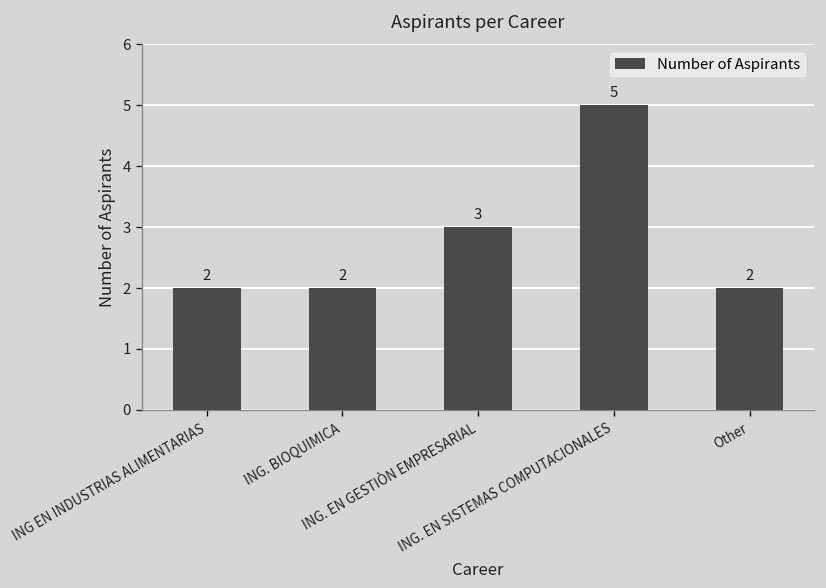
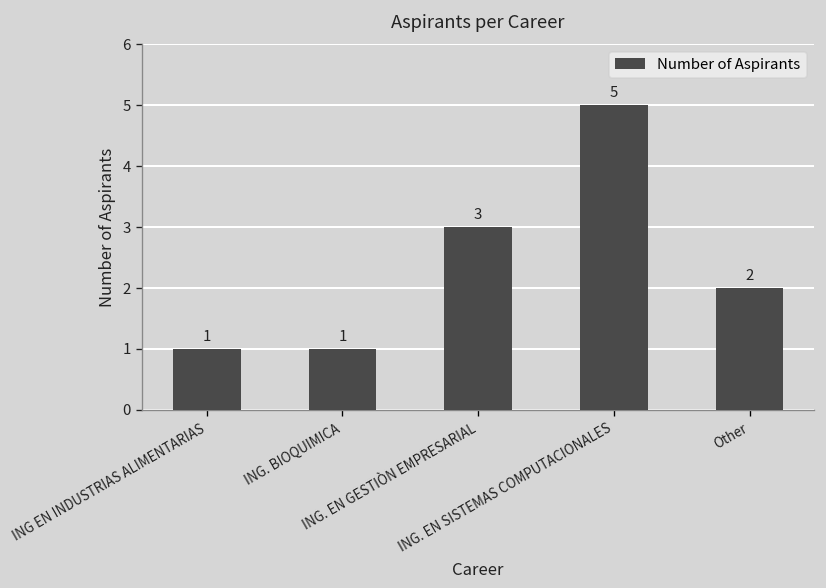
ING EN INDUSTRIAS ALIMENTARIAS: 2 -> 1
ING. BIOQUIMICA: 2 -> 1
